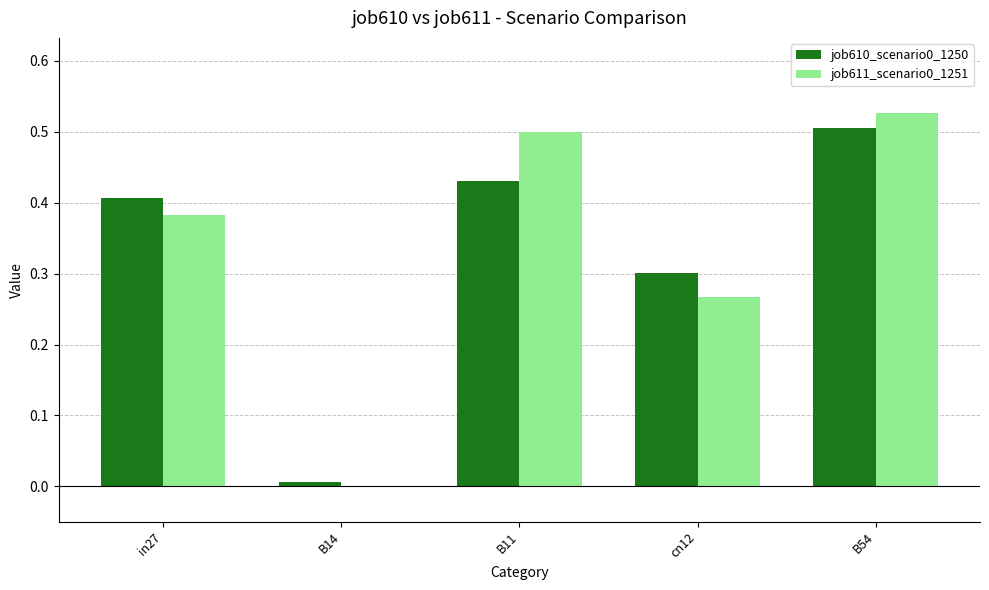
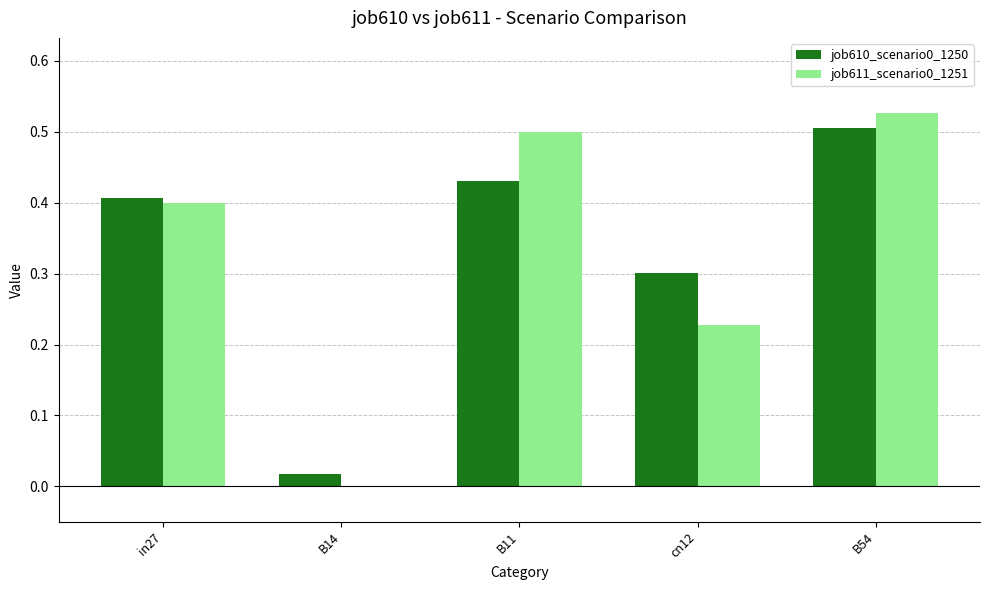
job611_scenario0_1251, in27: 0.38 -> 0.40
job610_scenario0_1250, B14: 0.01 -> 0.02
job611_scenario0_1251, cn12: 0.27 -> 0.23
